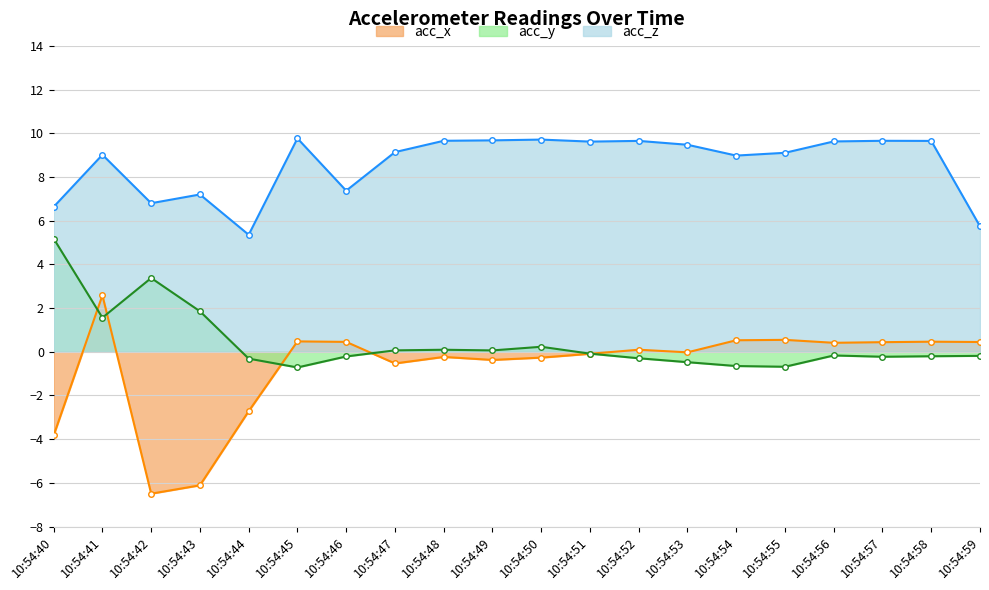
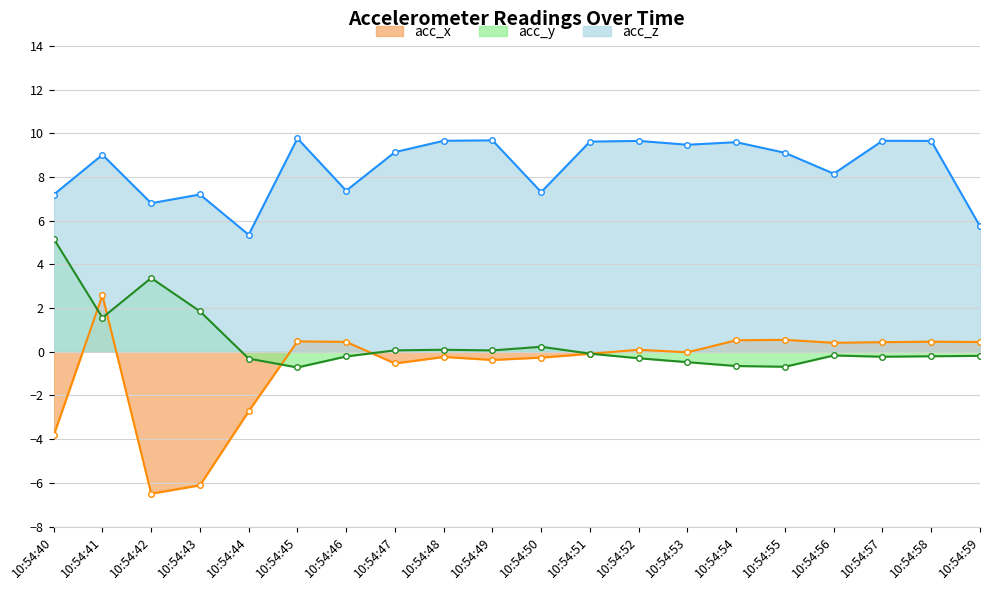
acc_z, 10:54:40: 6.6 -> 7.2
acc_z, 10:54:50: 9.7 -> 7.3
acc_z, 10:54:54: 9.0 -> 9.6
acc_z, 10:54:56: 9.6 -> 8.1
